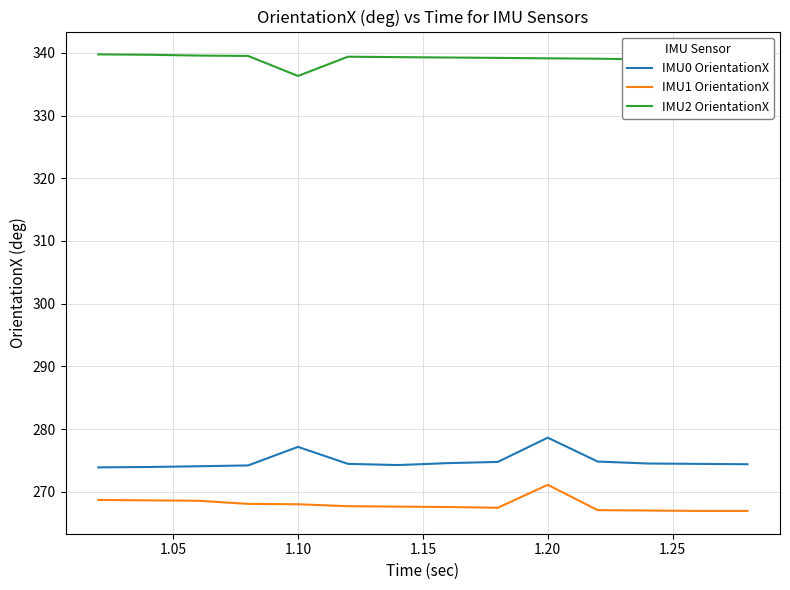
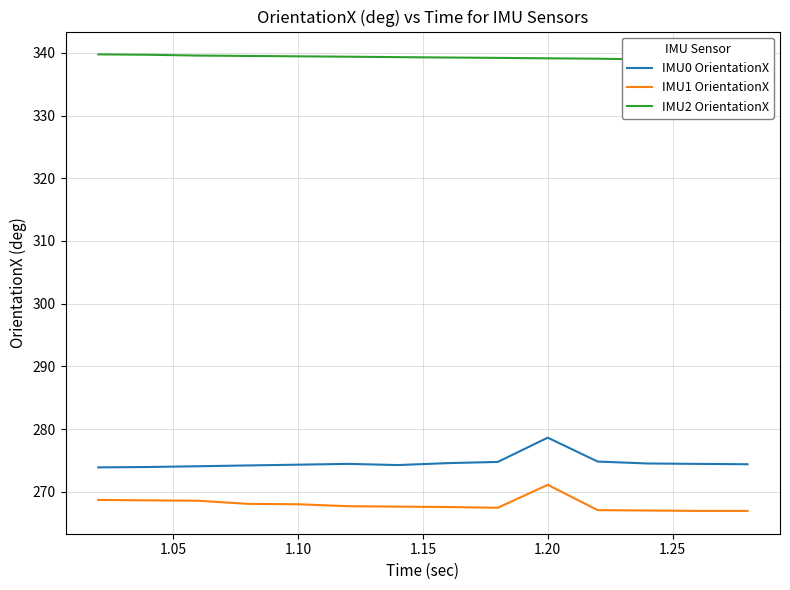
IMU0 OrientationX, 1.10: 277 -> 274
IMU2 OrientationX, 1.10: 336 -> 339
